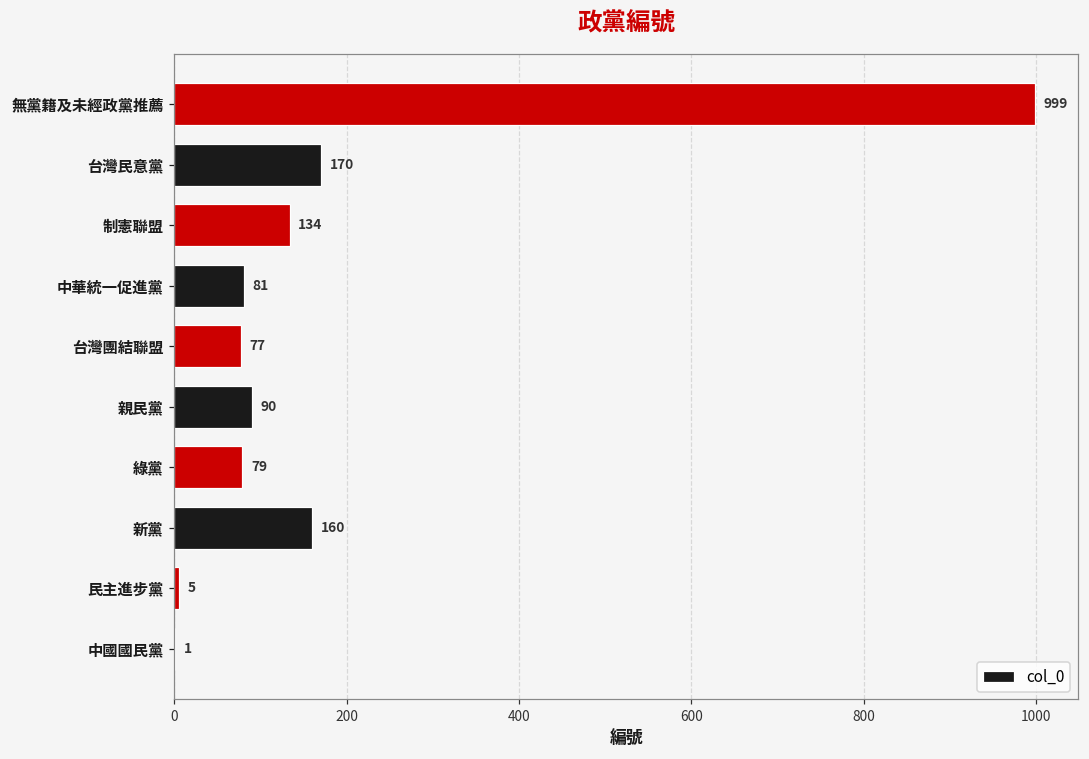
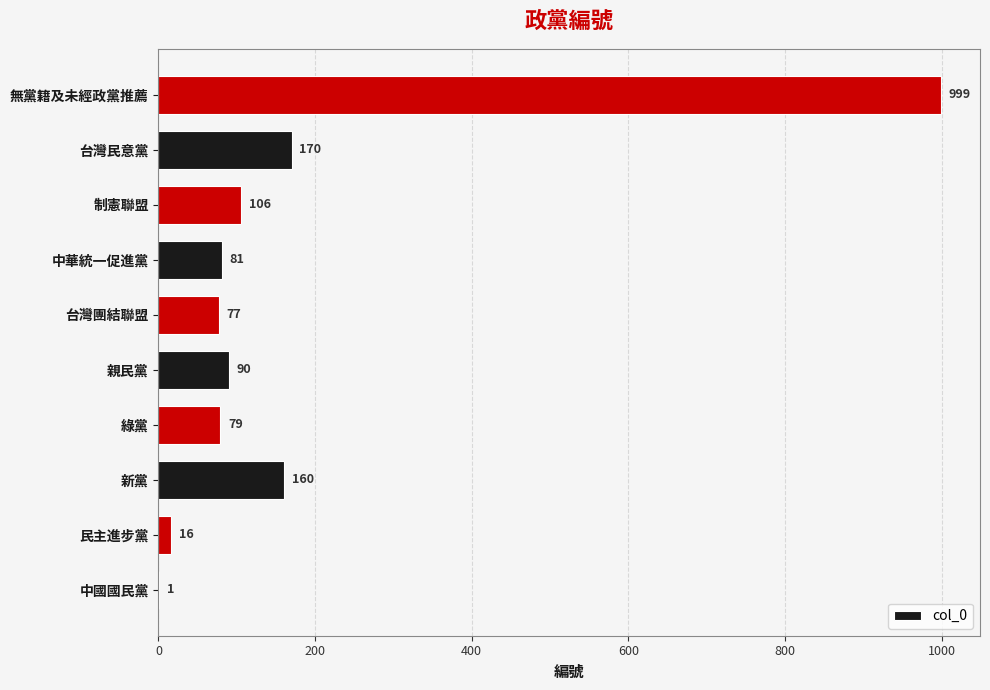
制憲聯盟: 134 -> 106
民主進步黨: 5 -> 16
